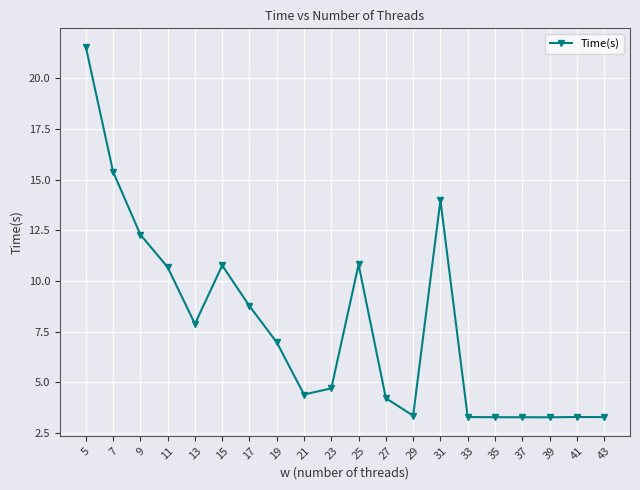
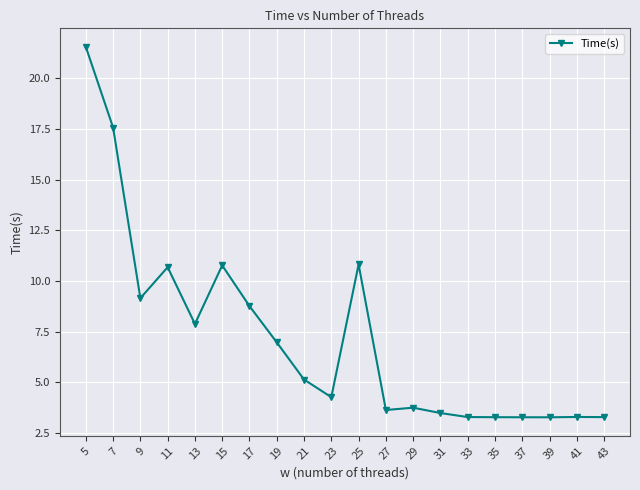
7: 15.4 -> 17.6
9: 12.3 -> 9.2
21: 4.4 -> 5.1
23: 4.7 -> 4.3
27: 4.2 -> 3.6
29: 3.4 -> 3.8
31: 14.0 -> 3.5
